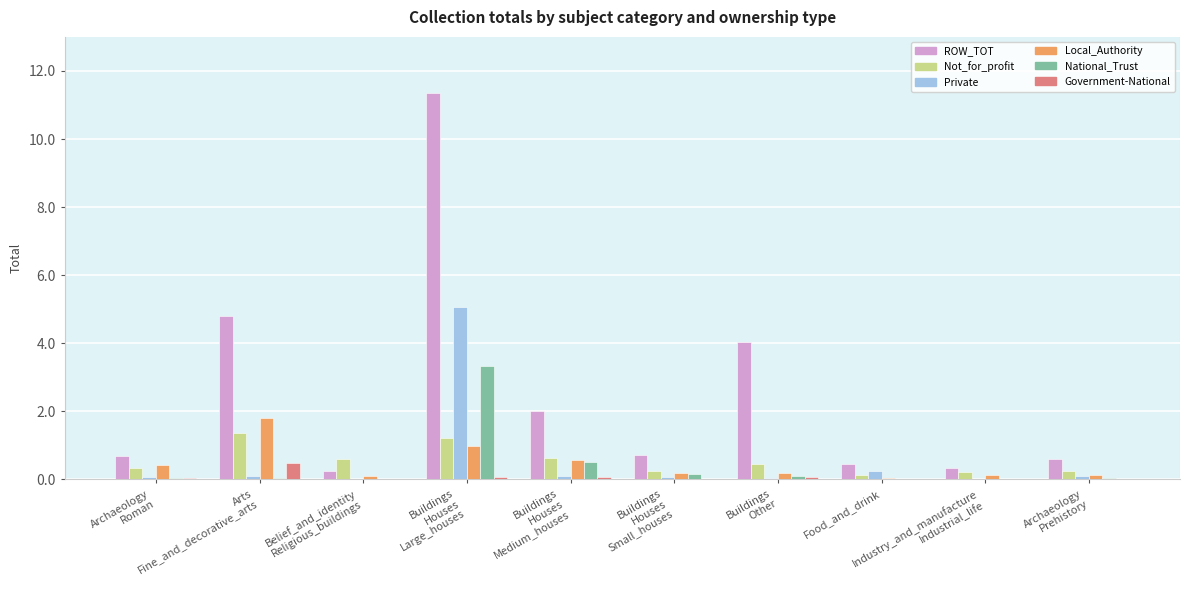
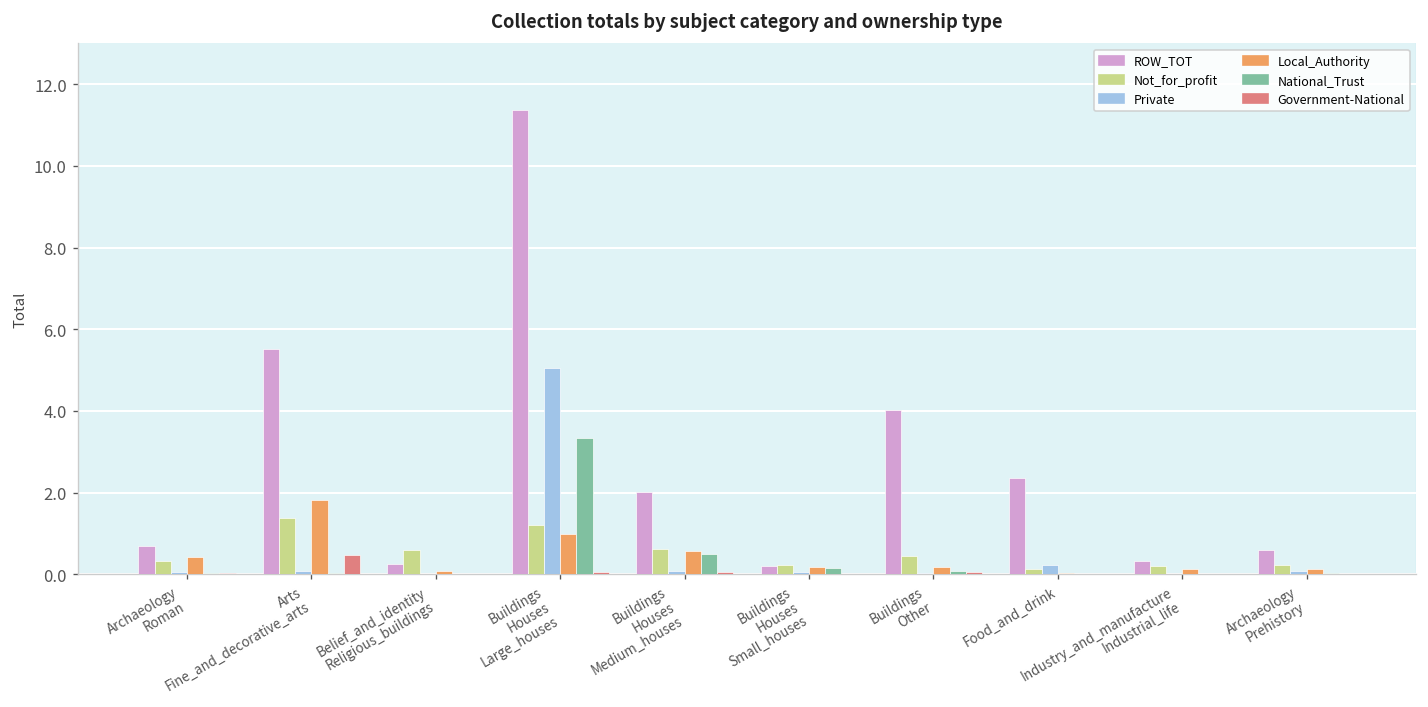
ROW_TOT, Arts Fine_and_decorative_arts: 4.8 -> 5.5
ROW_TOT, Buildings Houses Small_houses: 0.7 -> 0.2
ROW_TOT, Food_and_drink: 0.4 -> 2.3
